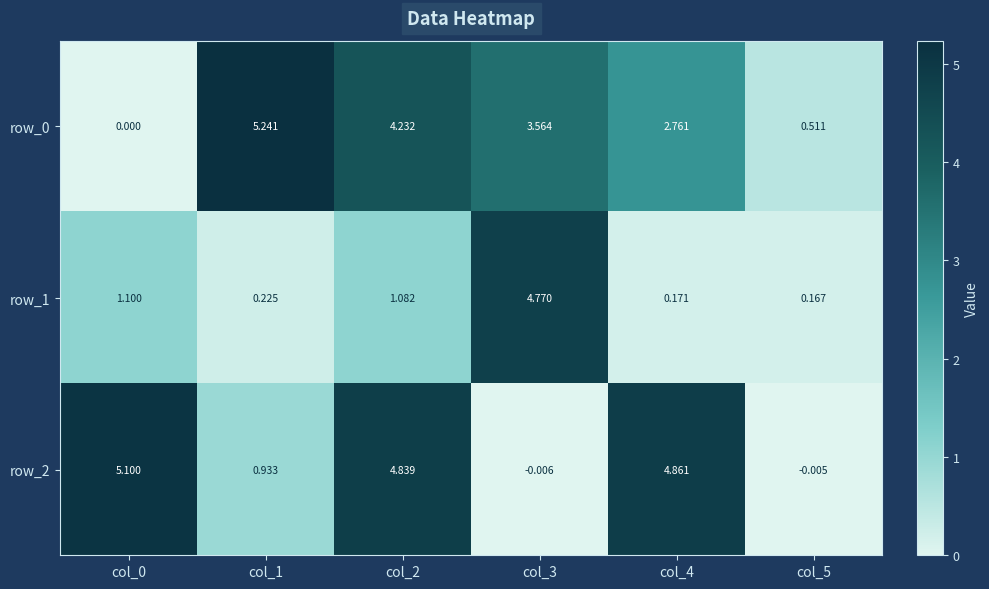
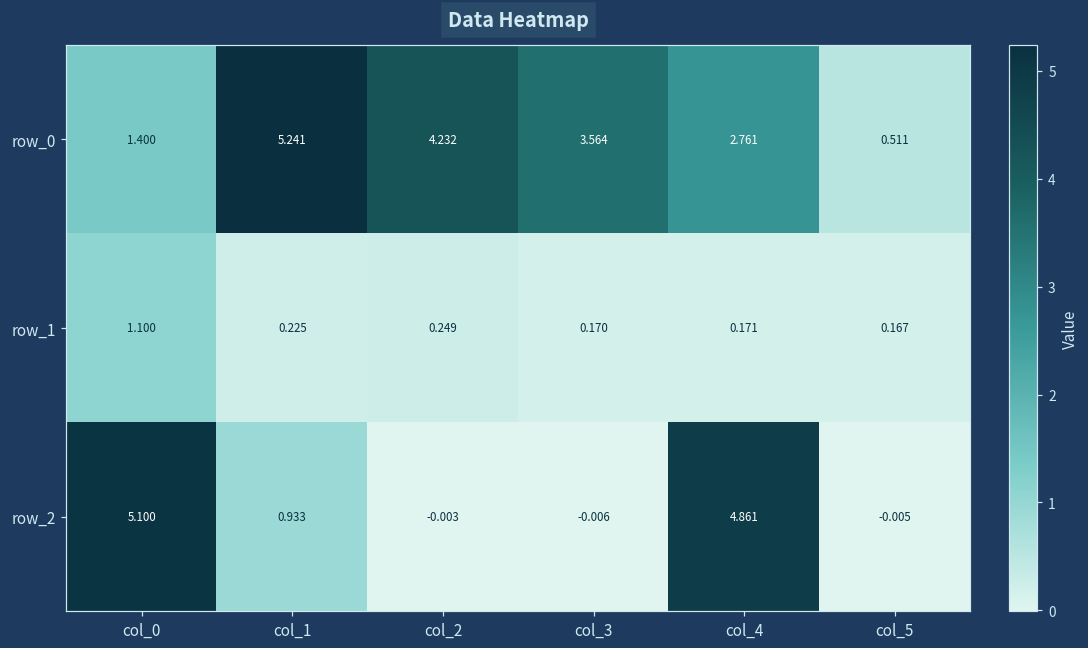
row_0, col_0: 0.000 -> 1.400
row_1, col_2: 1.082 -> 0.249
row_1, col_3: 4.770 -> 0.170
row_2, col_2: 4.839 -> -0.003
